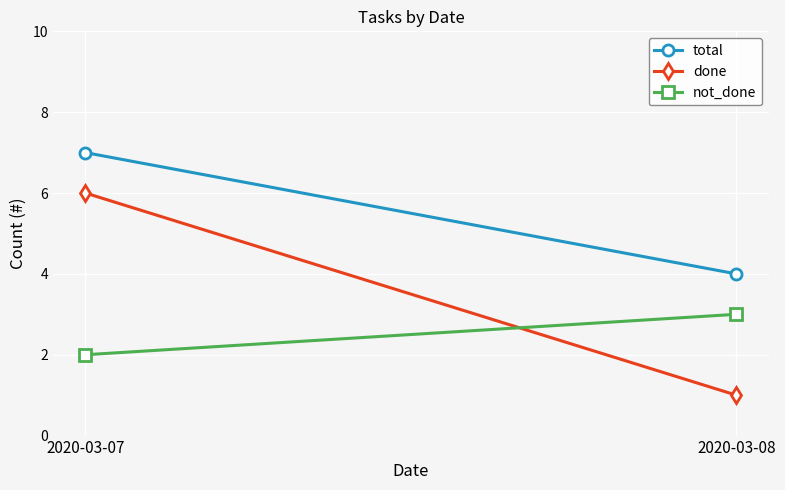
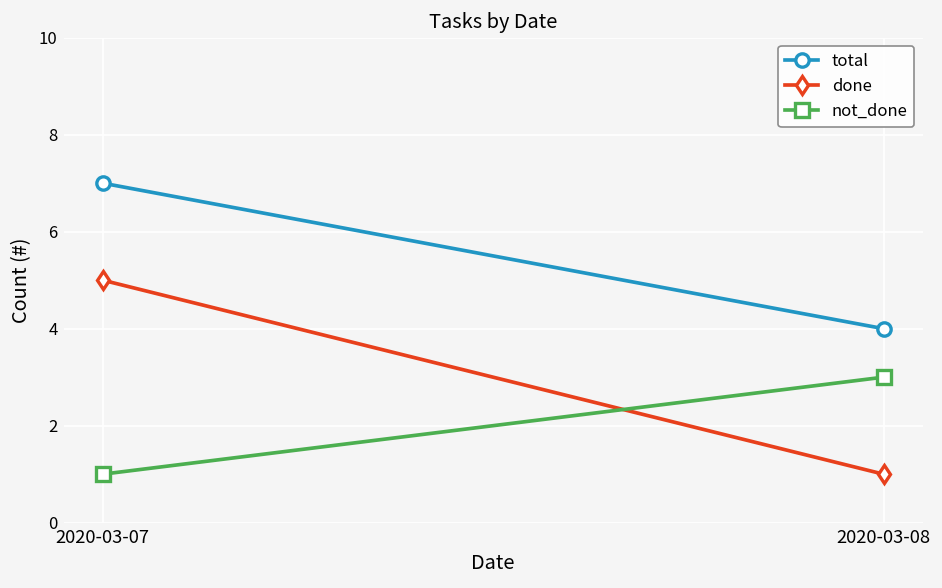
done, 2020-03-07: 6 -> 5
not_done, 2020-03-07: 2 -> 1
